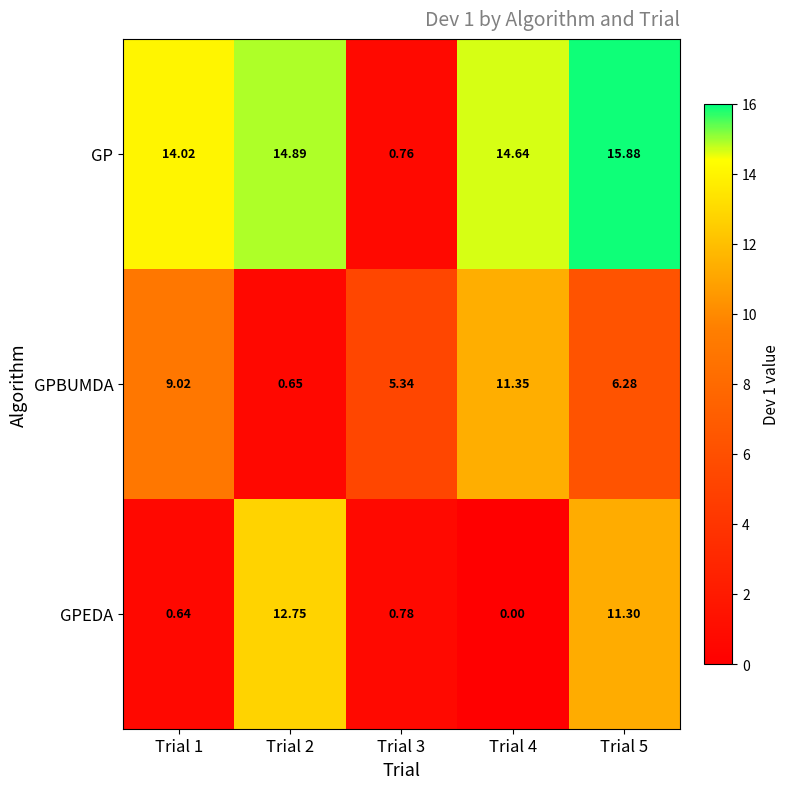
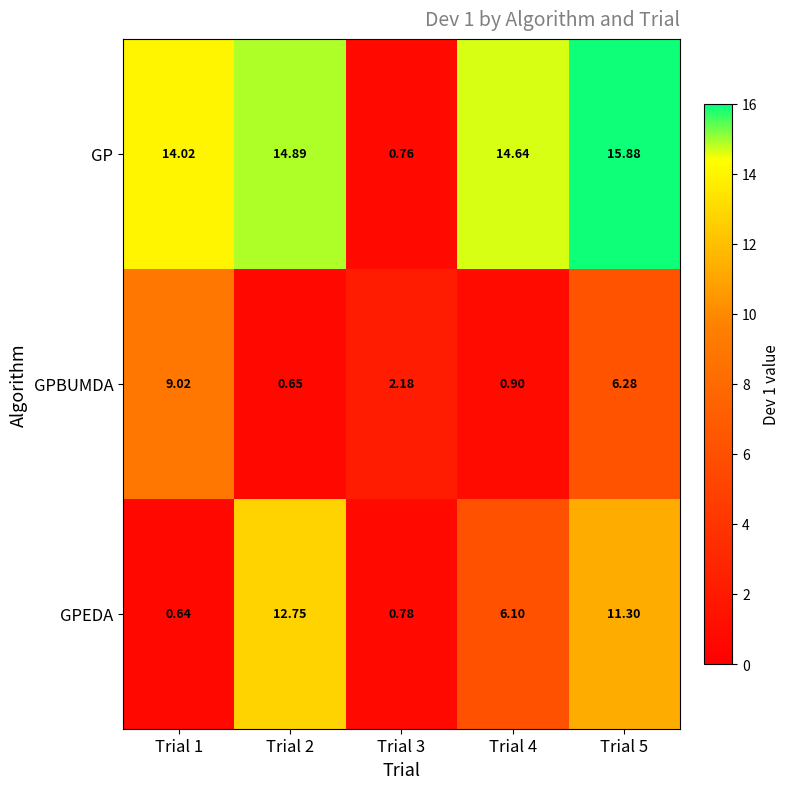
GPBUMDA, Trial 3: 5.34 -> 2.18
GPBUMDA, Trial 4: 11.35 -> 0.90
GPEDA, Trial 4: 0.00 -> 6.10
